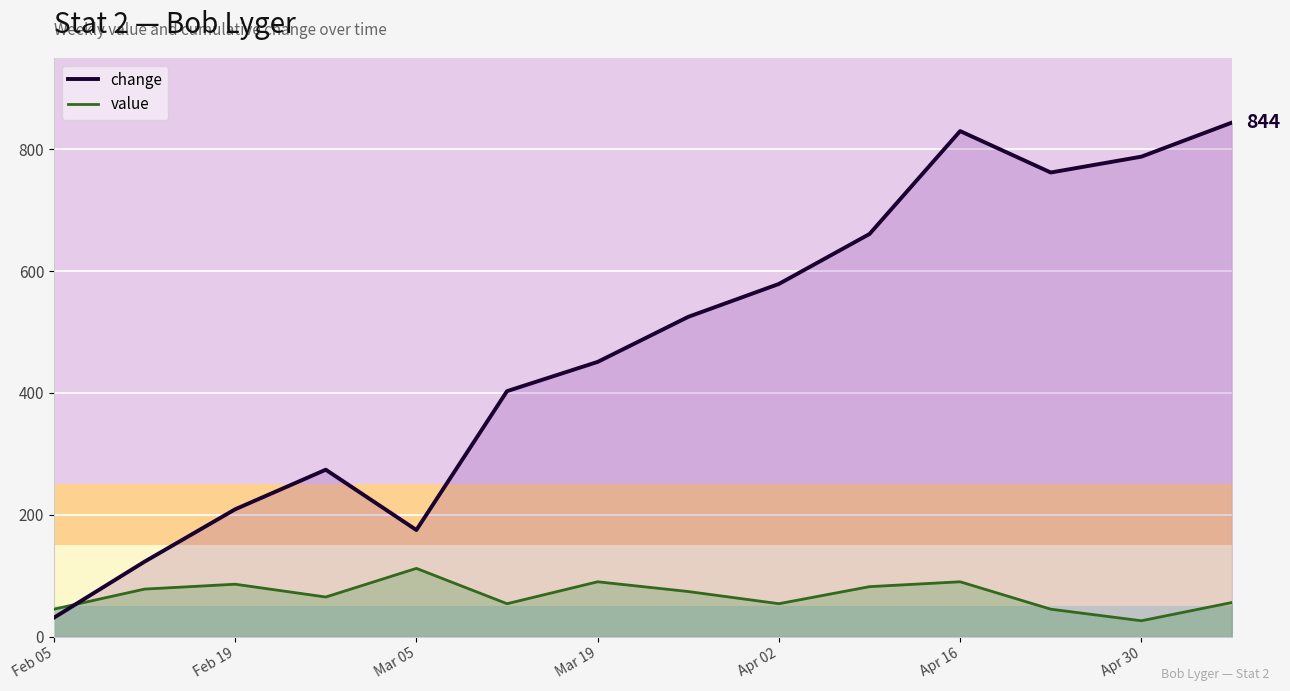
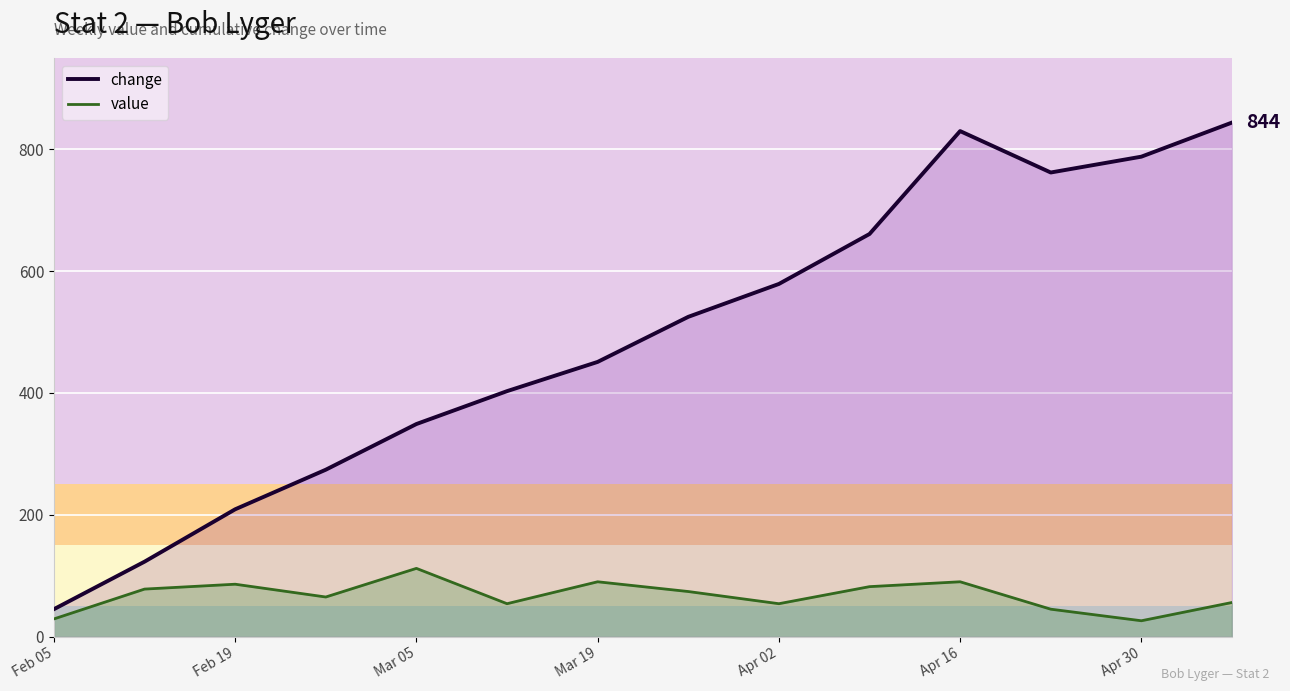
change, Feb 05: 30 -> 50
value, Feb 05: 50 -> 30
change, Mar 05: 180 -> 350
